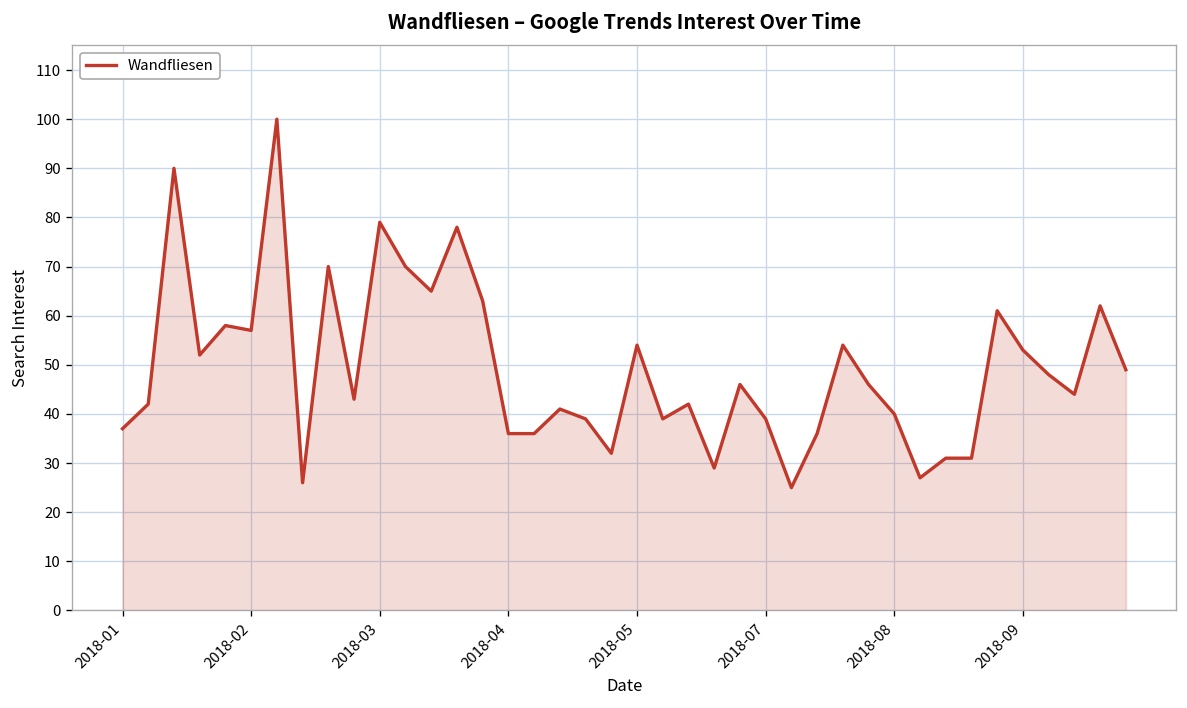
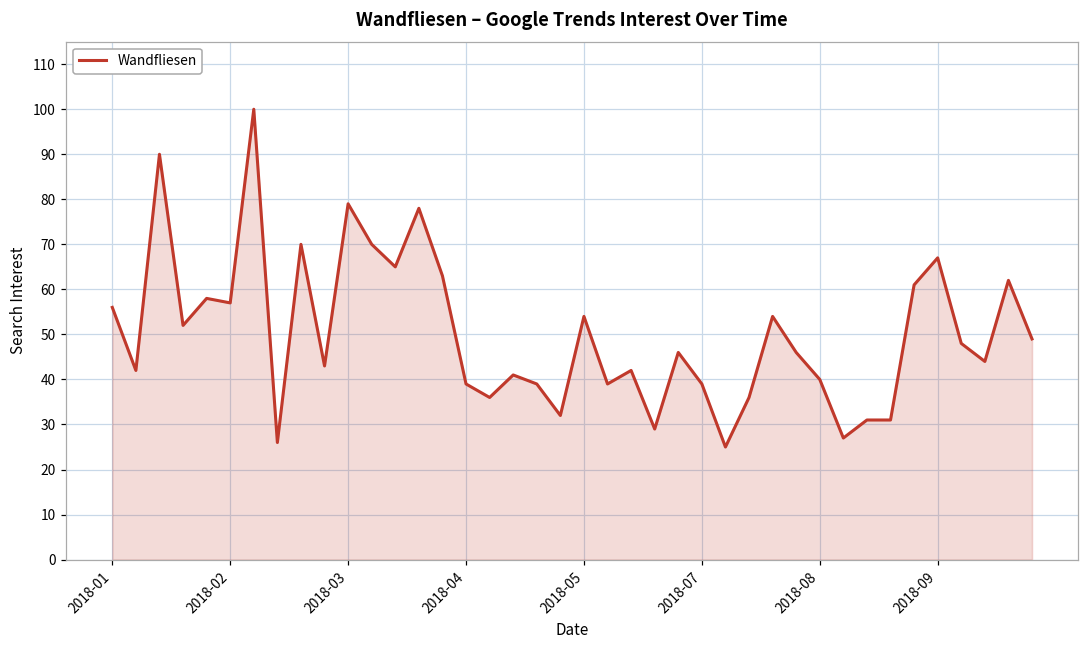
2018-01: 37 -> 56
2018-04: 36 -> 39
2018-09: 53 -> 67
